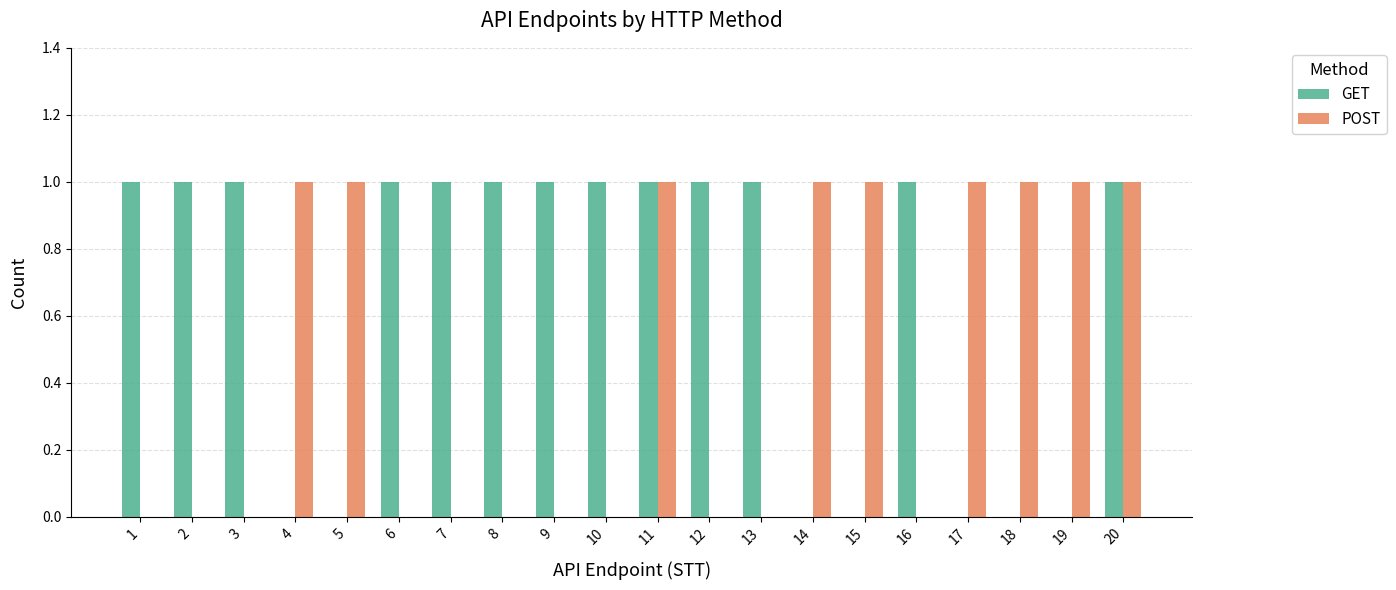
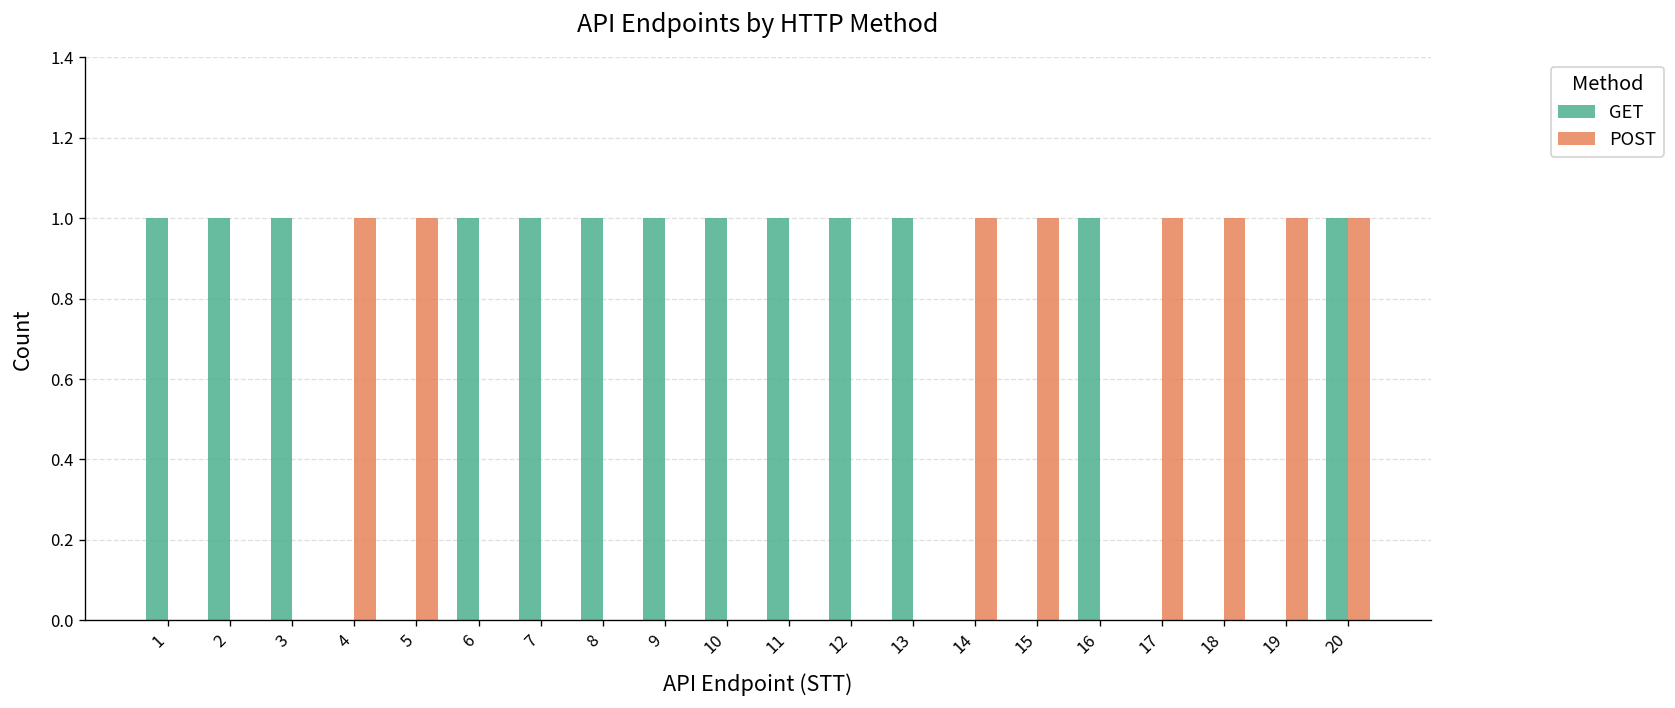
POST, 11: 1 -> 0
